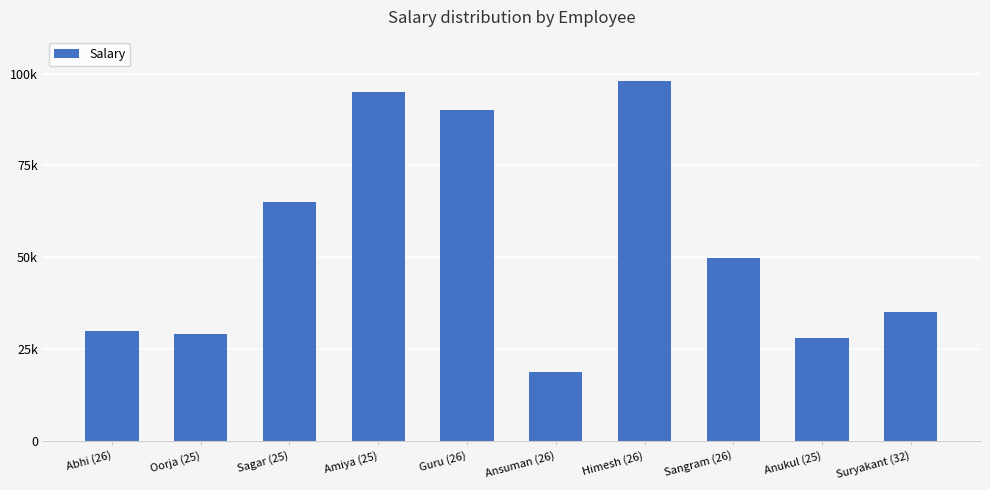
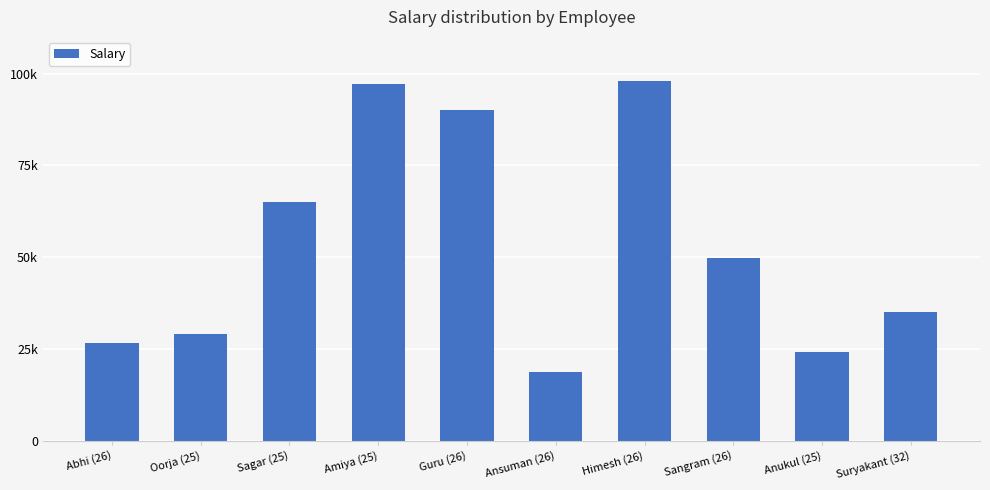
Abhi (26): 30000 -> 27000
Amiya (25): 95000 -> 97000
Anukul (25): 28000 -> 24000
